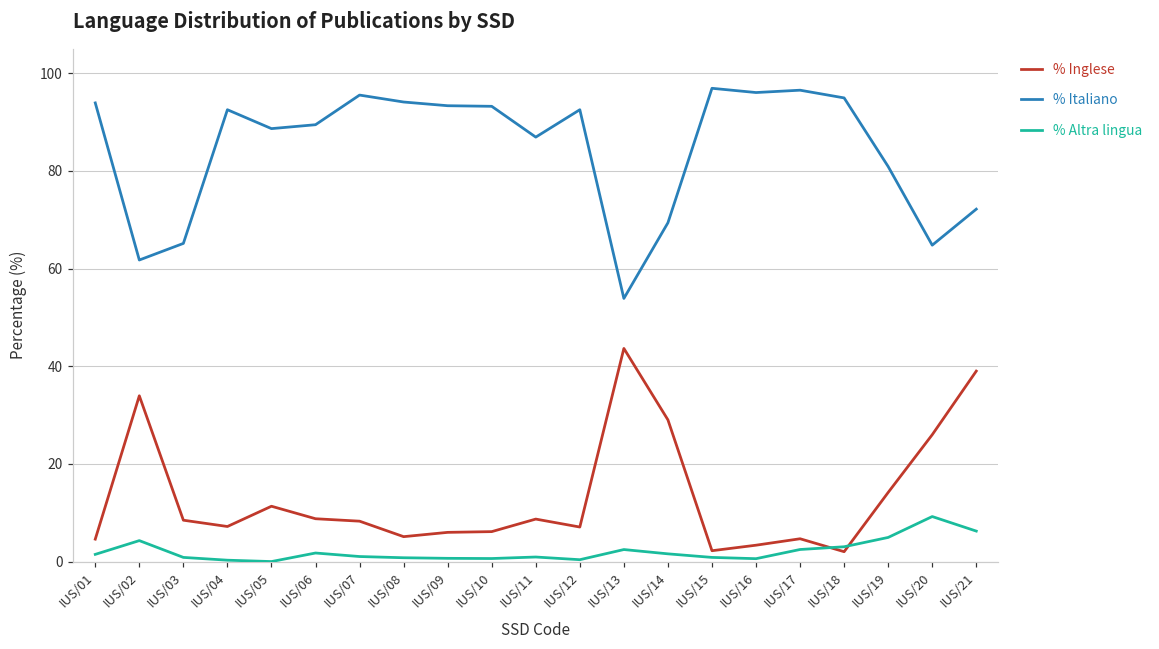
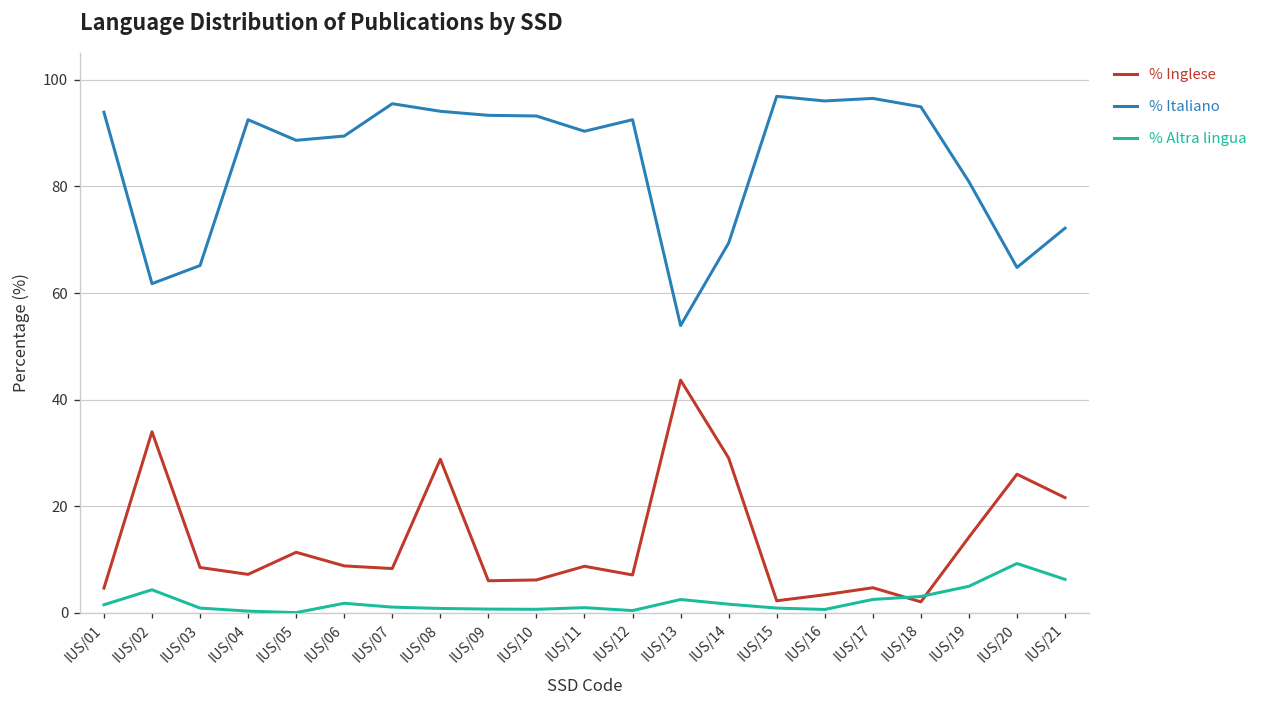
% Inglese, IUS/08: 5 -> 29
% Italiano, IUS/11: 87 -> 90
% Inglese, IUS/21: 39 -> 22
